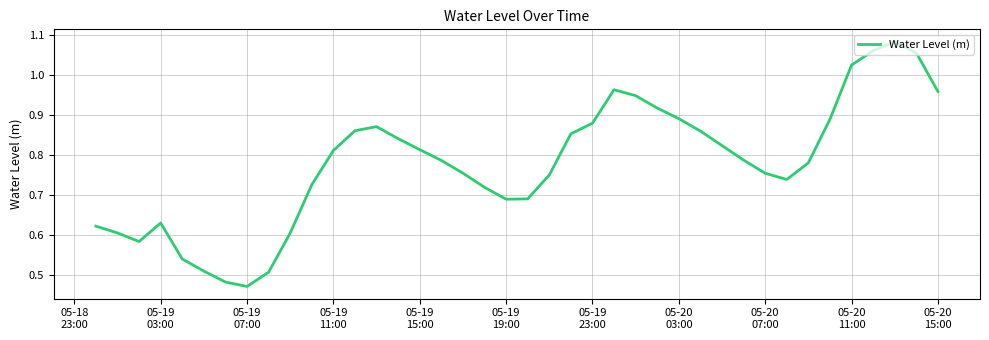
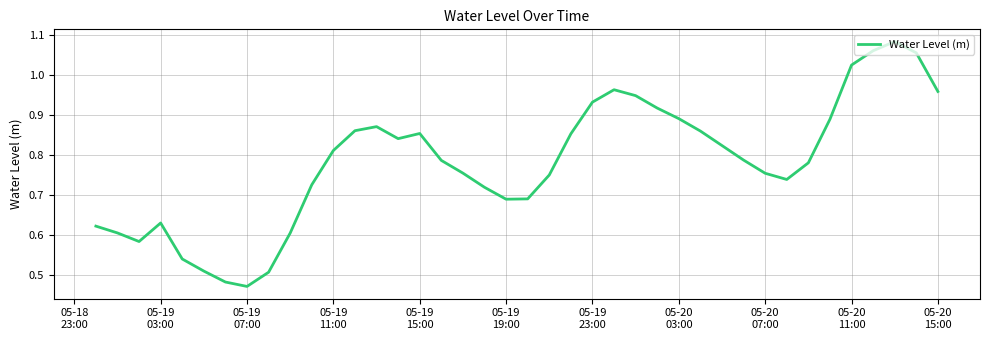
05-19 15:00: 0.81 -> 0.85
05-19 23:00: 0.88 -> 0.93
